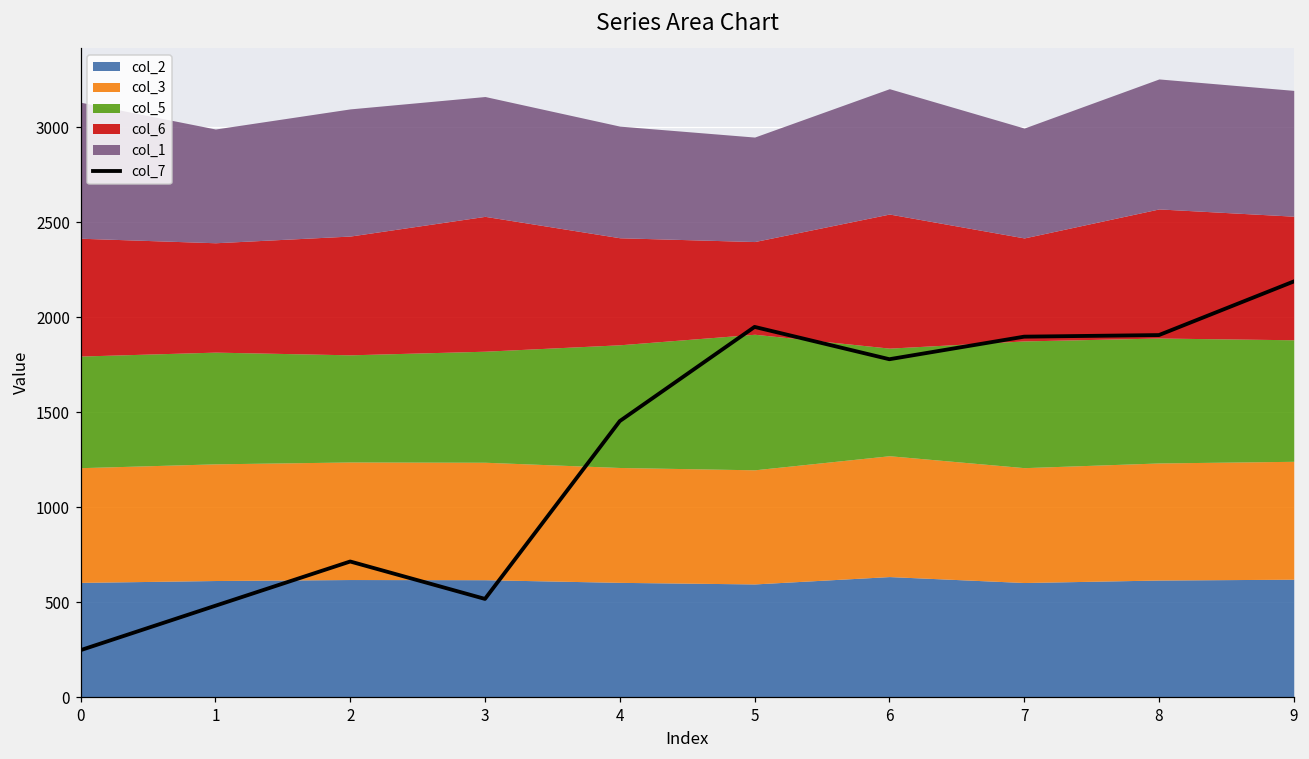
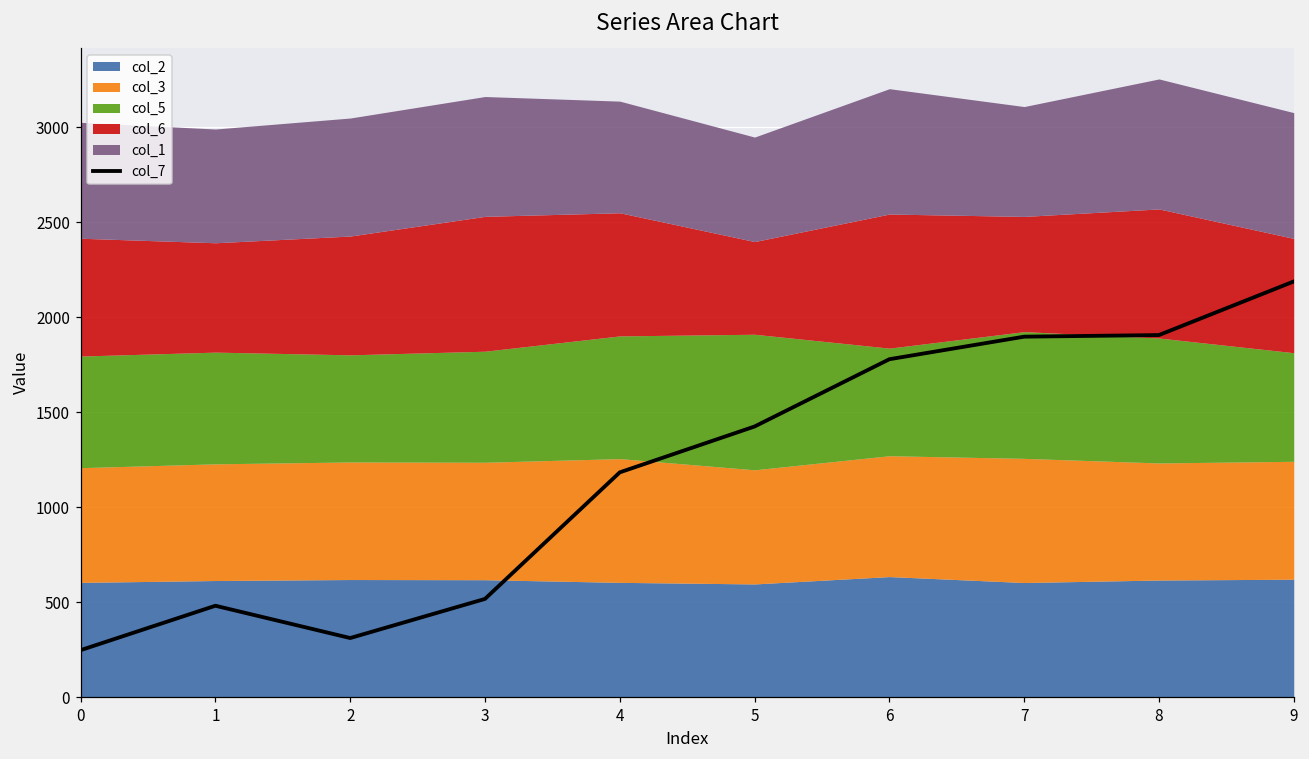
col_1, 0: 720 -> 610
col_7, 2: 710 -> 310
col_1, 2: 670 -> 620
col_7, 4: 1450 -> 1180
col_3, 4: 600 -> 650
col_6, 4: 560 -> 650
col_7, 5: 1950 -> 1420
col_3, 7: 600 -> 650
col_6, 7: 540 -> 610
col_5, 9: 640 -> 570
col_6, 9: 650 -> 600
